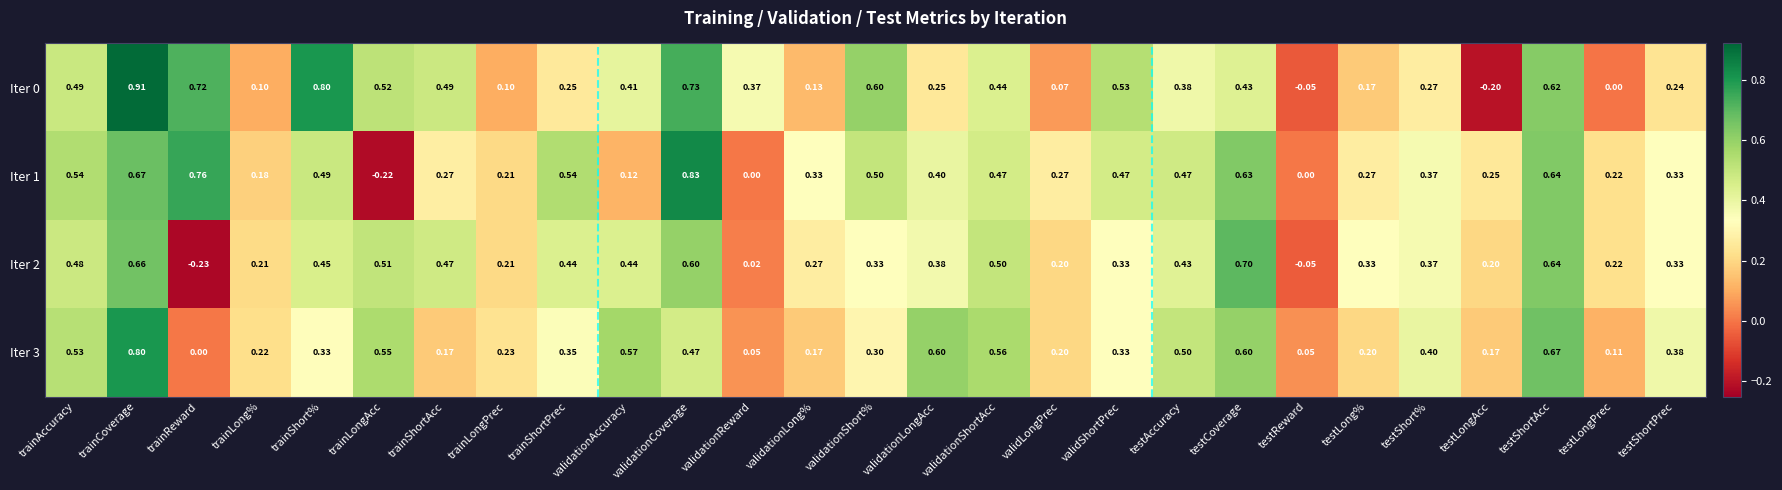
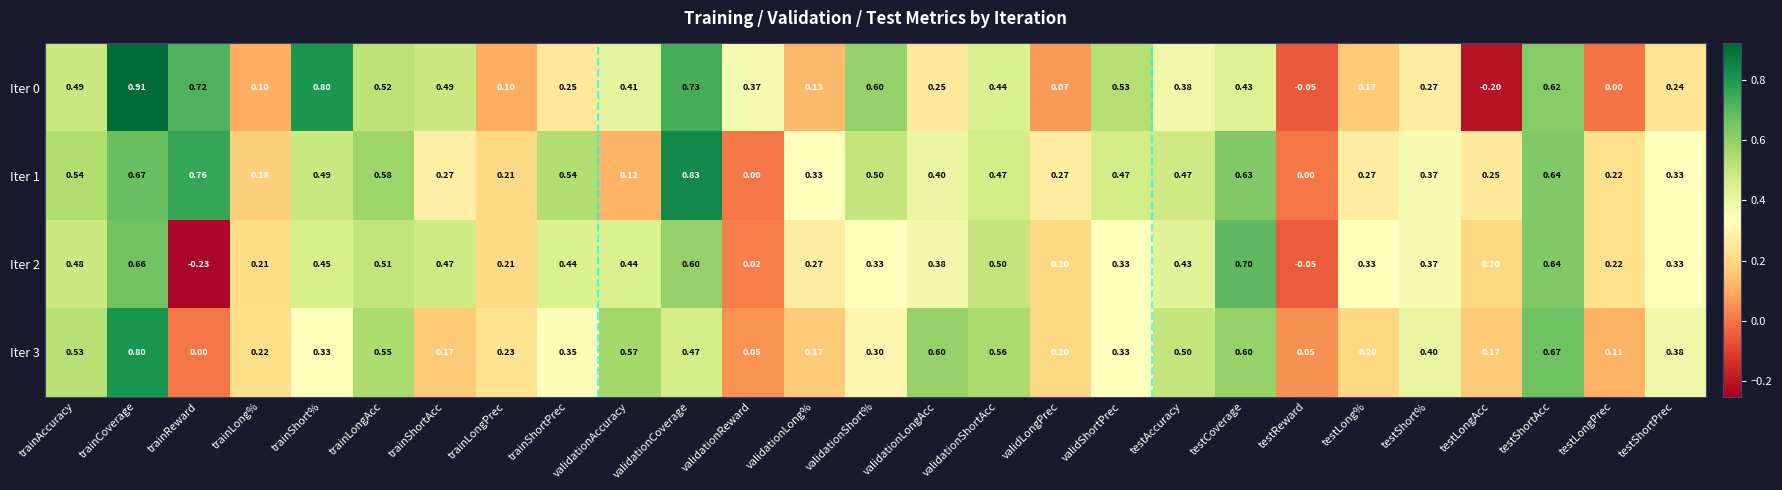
Iter 1, trainLongAcc: -0.22 -> 0.58
